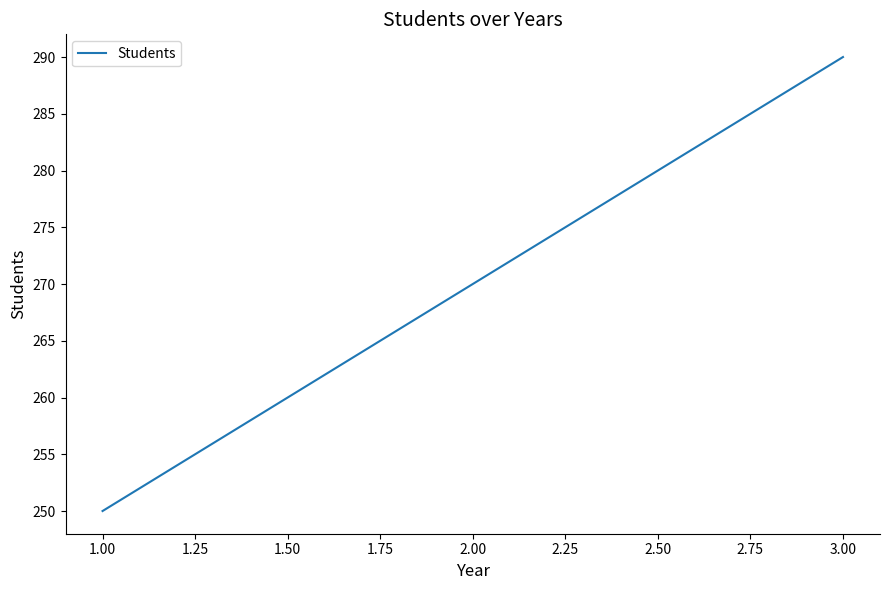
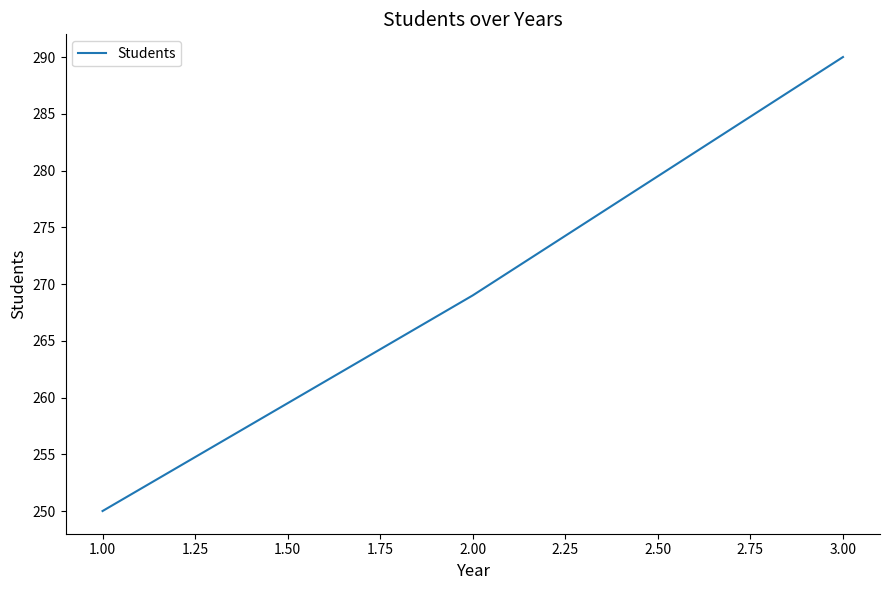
2.00: 270 -> 269
